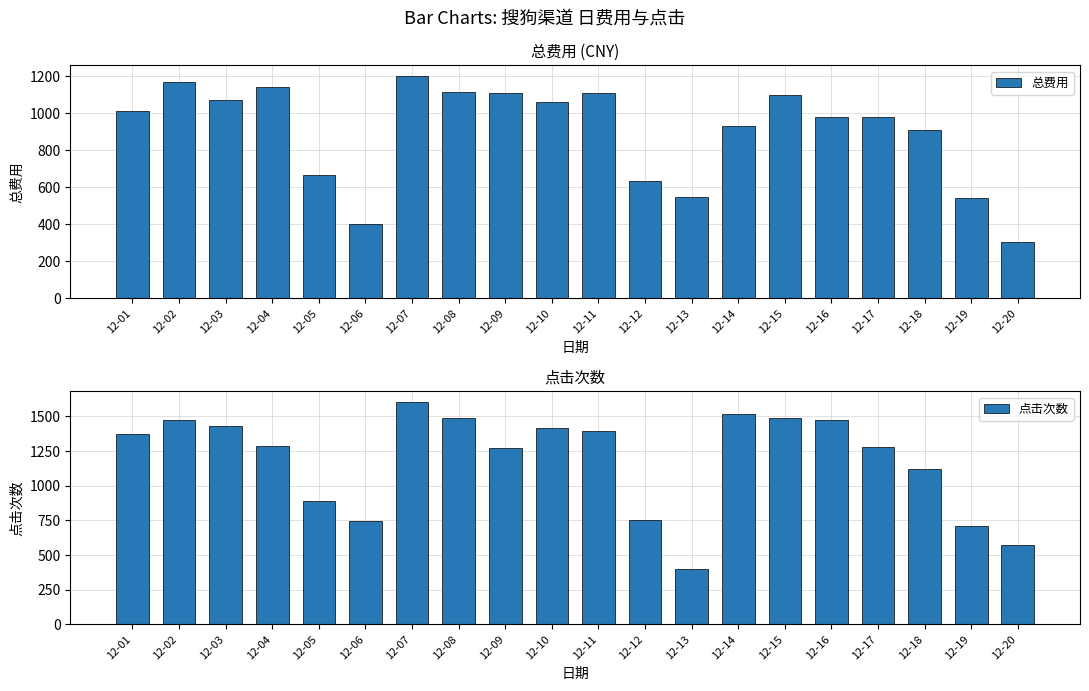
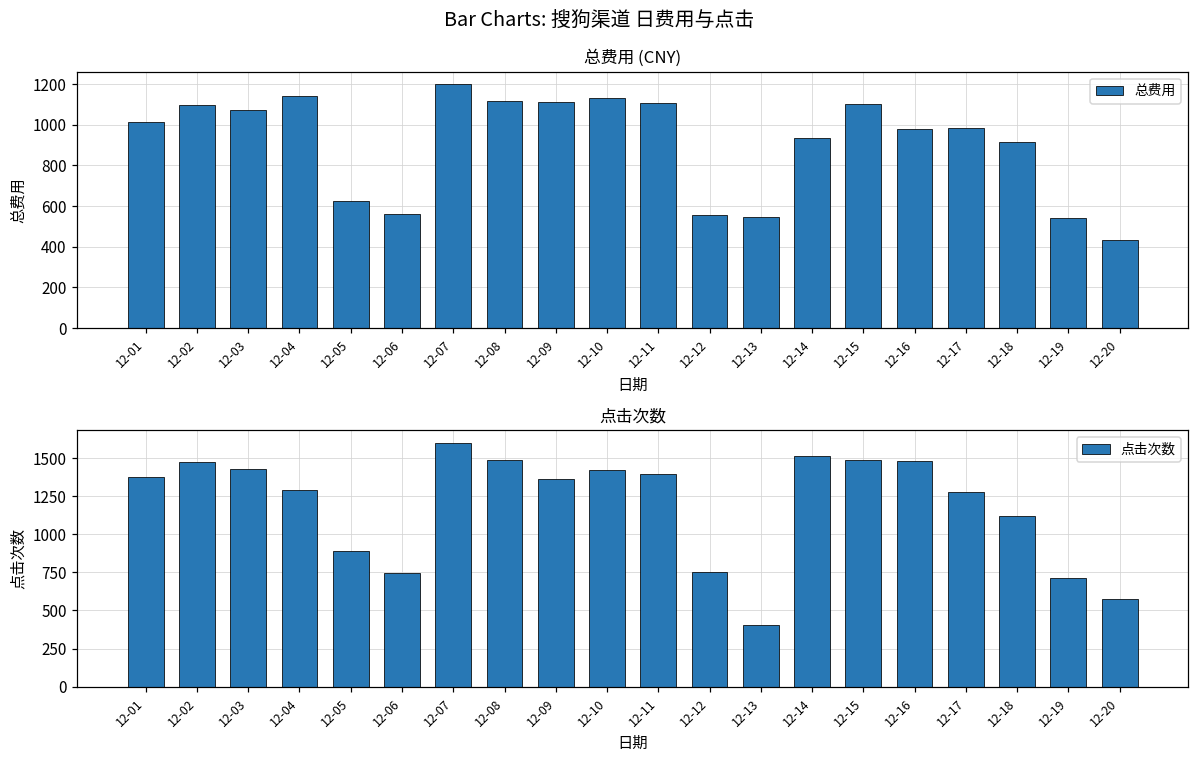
总费用 (CNY), 12-02: 1170 -> 1100
总费用 (CNY), 12-05: 670 -> 620
总费用 (CNY), 12-06: 400 -> 560
总费用 (CNY), 12-10: 1060 -> 1130
总费用 (CNY), 12-12: 640 -> 560
总费用 (CNY), 12-20: 310 -> 430
点击次数, 12-09: 1270 -> 1360
